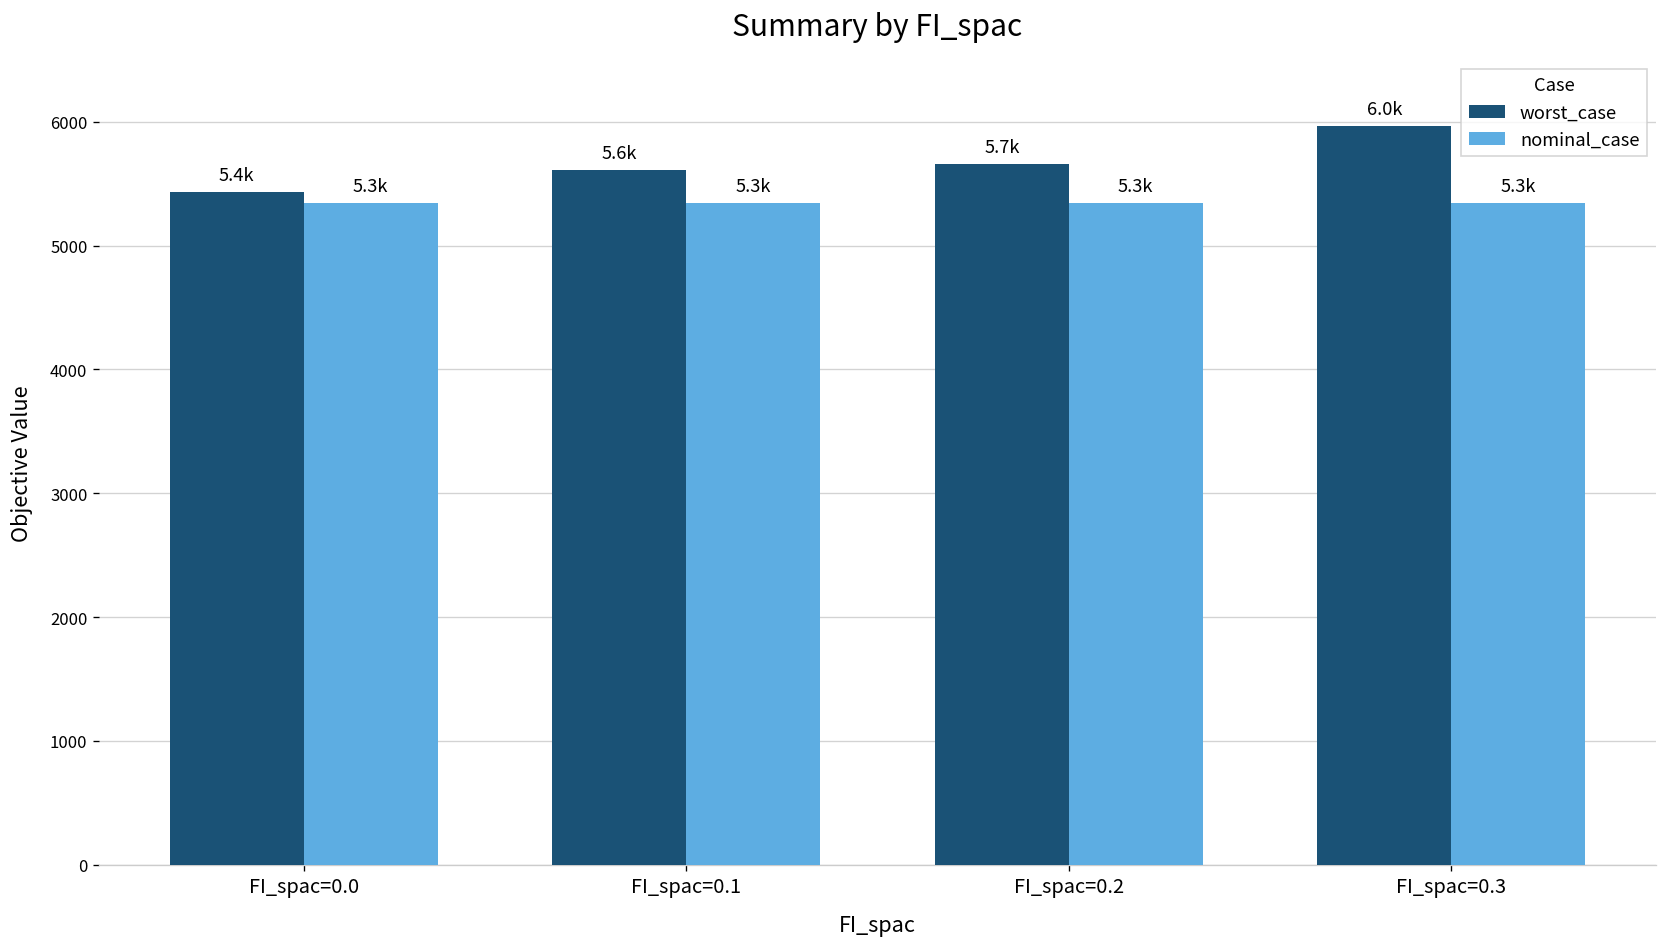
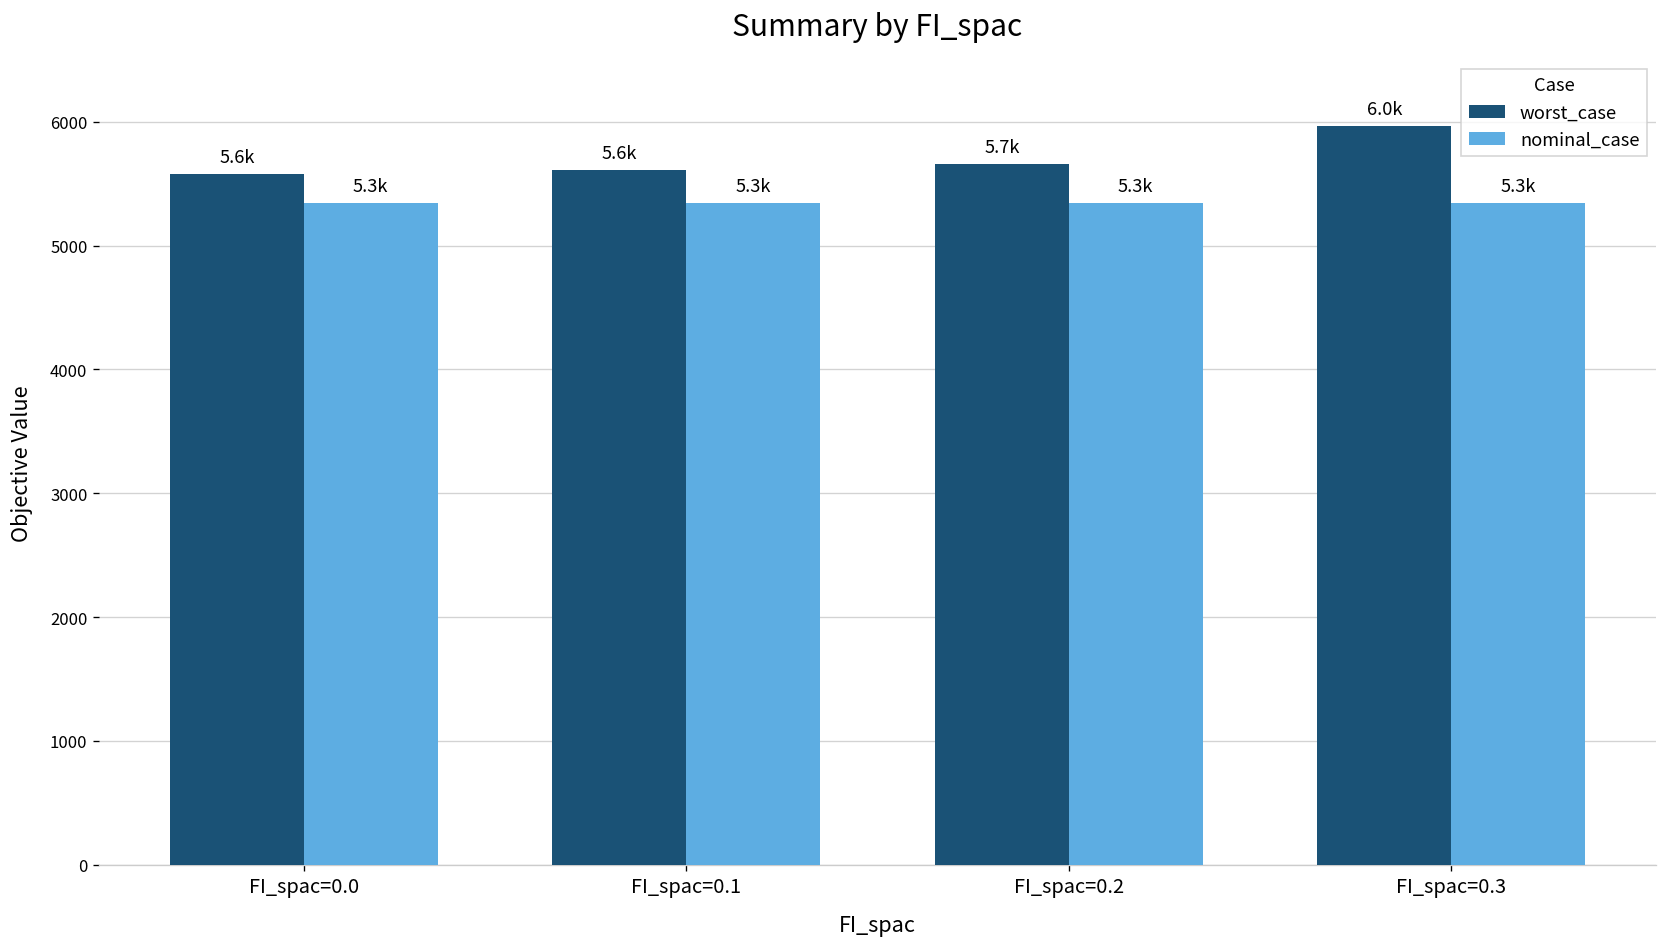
worst_case, FI_spac=0.0: 5.4k -> 5.6k
